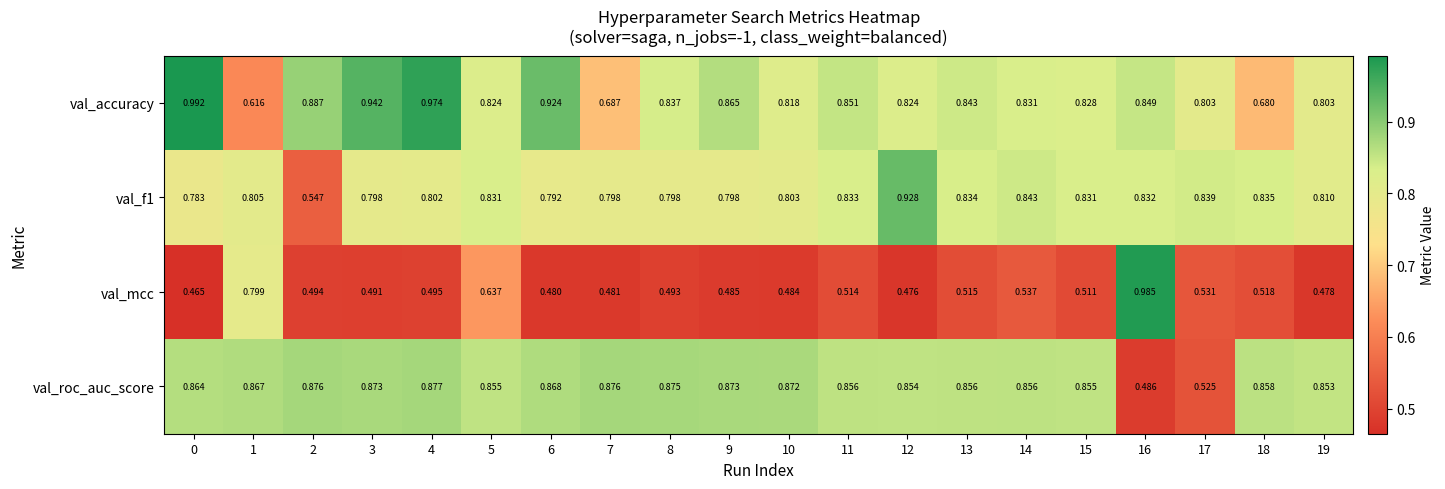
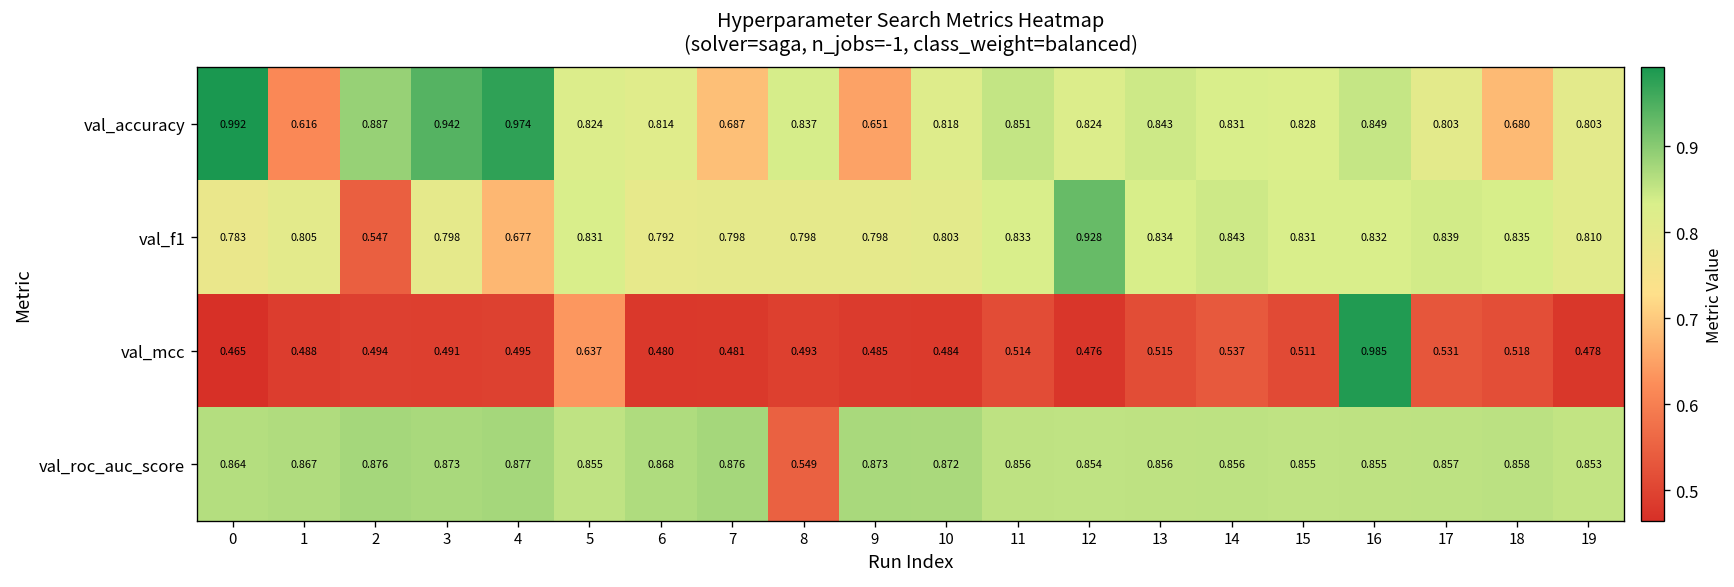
val_accuracy, 6: 0.924 -> 0.814
val_accuracy, 9: 0.865 -> 0.651
val_f1, 4: 0.802 -> 0.677
val_mcc, 1: 0.799 -> 0.488
val_roc_auc_score, 8: 0.875 -> 0.549
val_roc_auc_score, 16: 0.486 -> 0.855
val_roc_auc_score, 17: 0.525 -> 0.857
